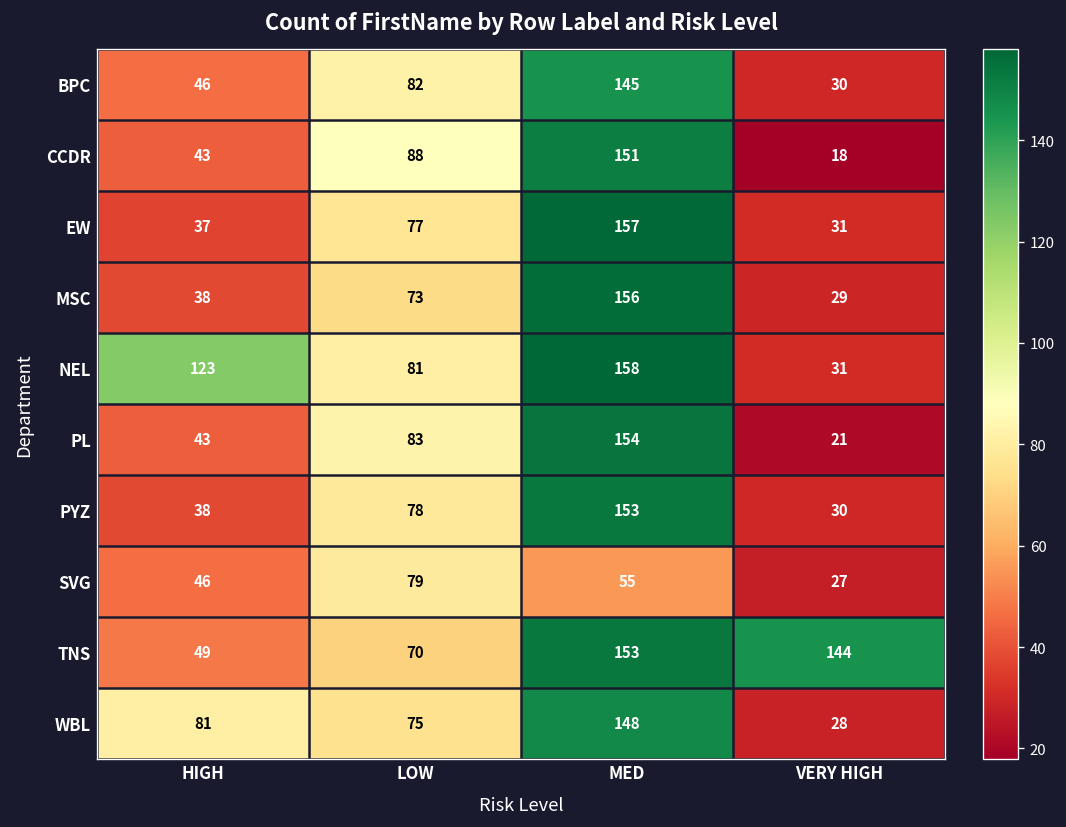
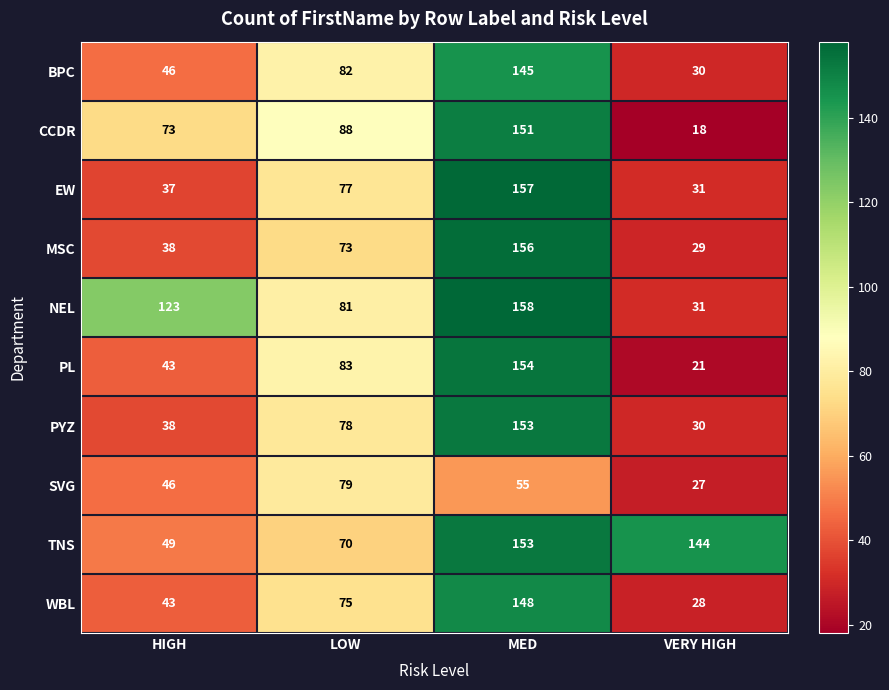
CCDR, HIGH: 43 -> 73
WBL, HIGH: 81 -> 43
